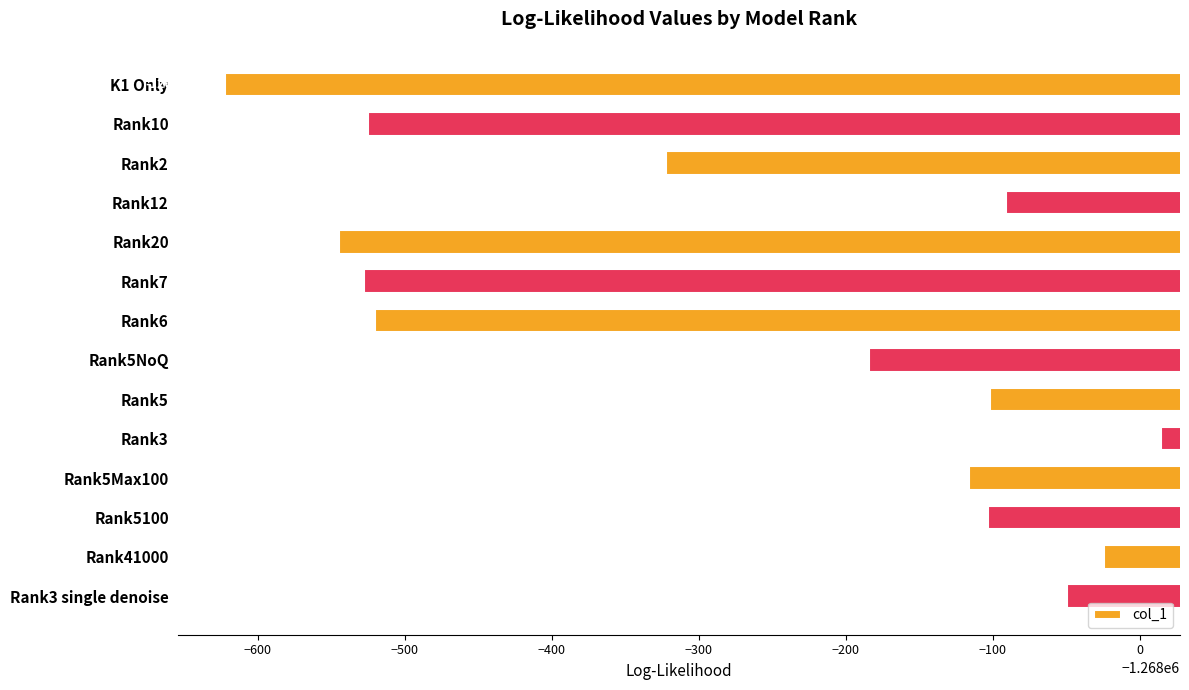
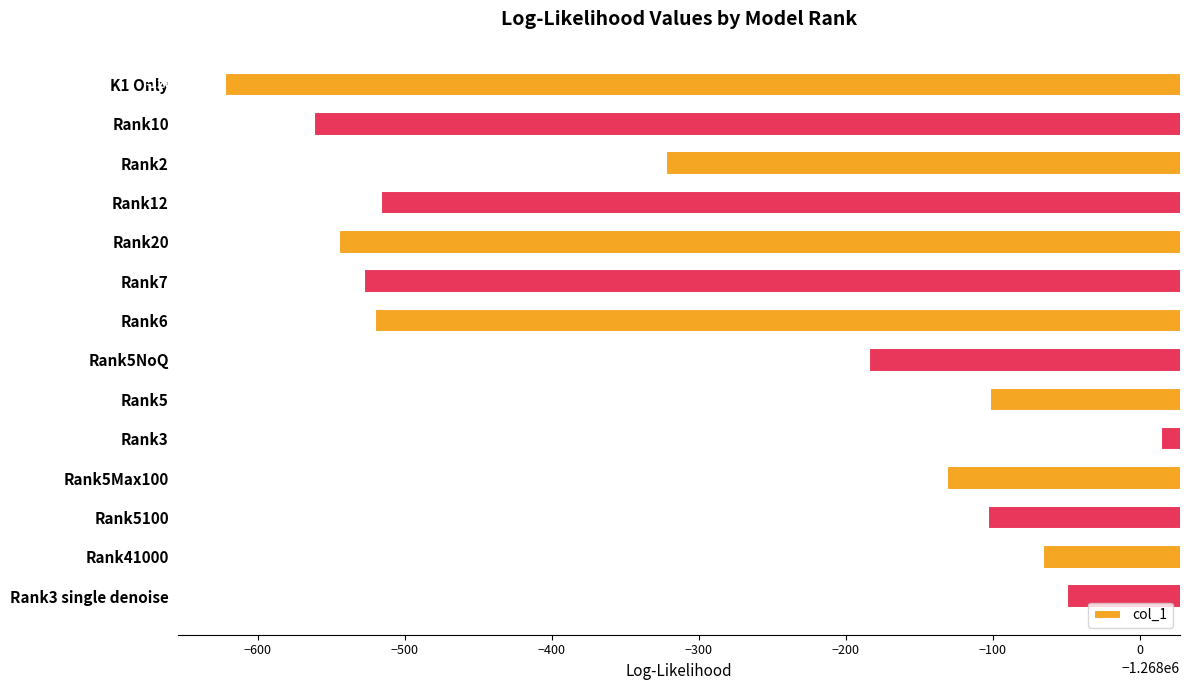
Rank10: -1268525 -> -1268562
Rank12: -1268091 -> -1268516
Rank5Max100: -1268116 -> -1268132
Rank41000: -1268025 -> -1268066
